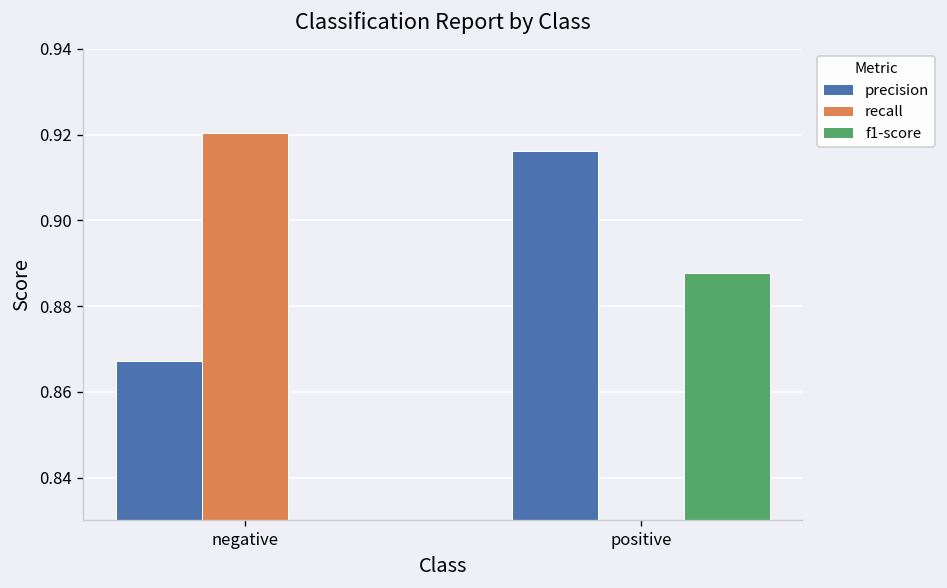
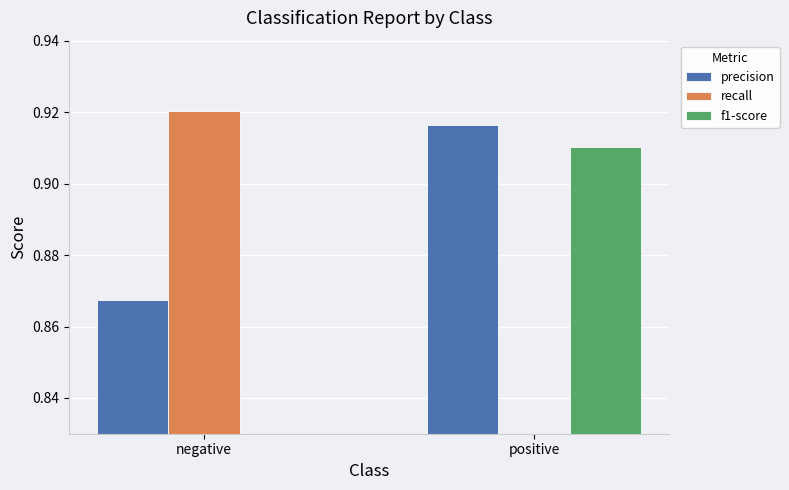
f1-score, positive: 0.888 -> 0.910
